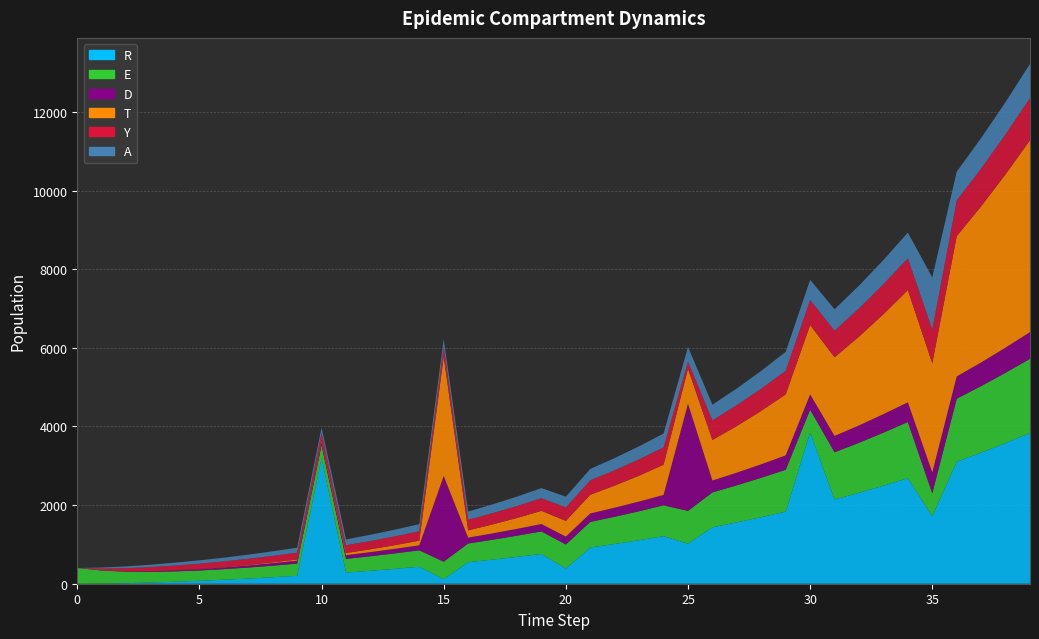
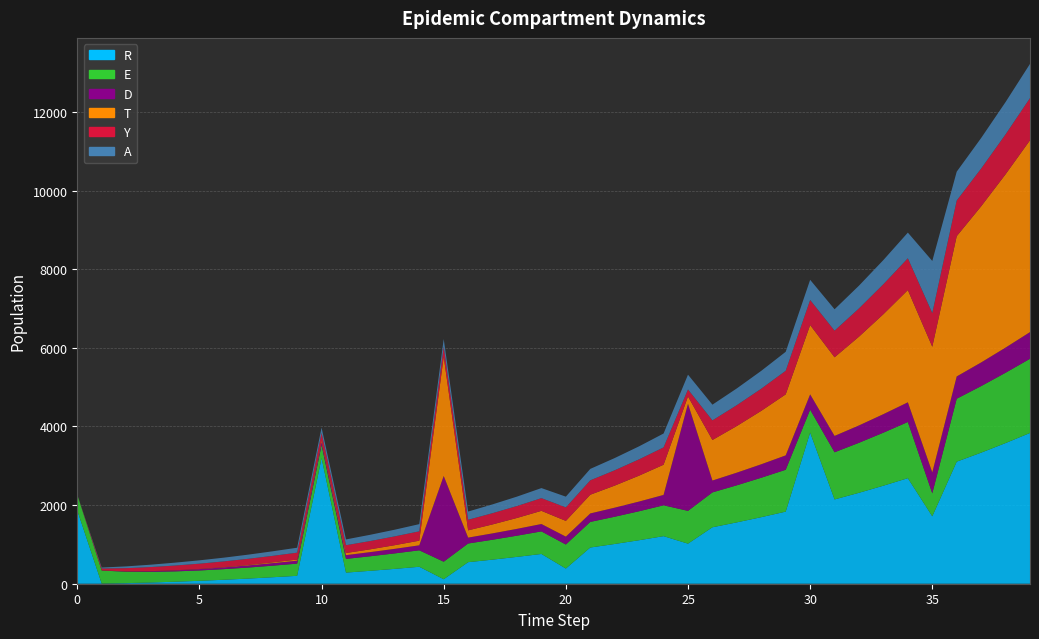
R, 0: 0 -> 1900
T, 25: 900 -> 200
T, 35: 2800 -> 3200
